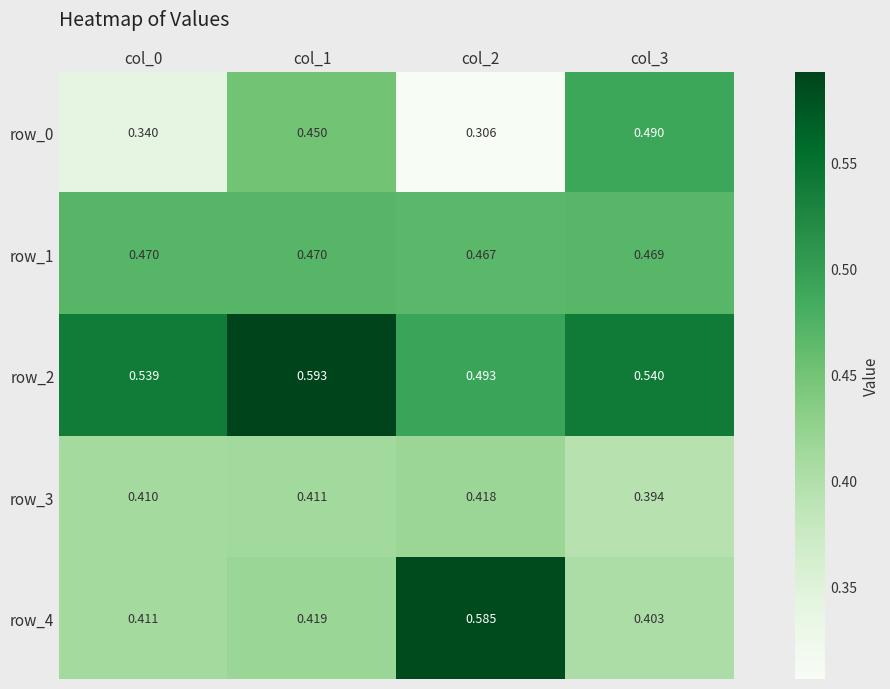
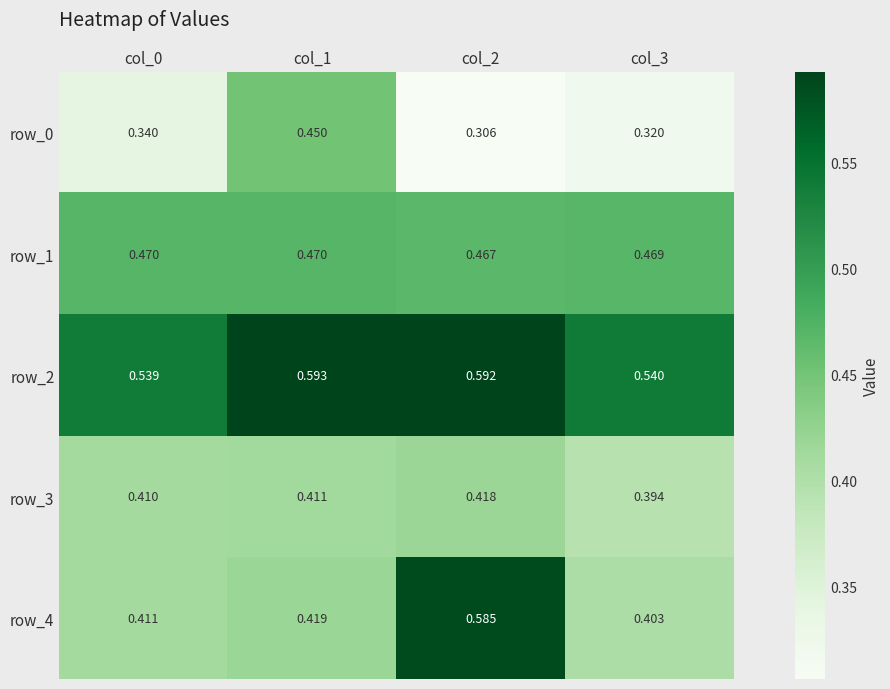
row_0, col_3: 0.490 -> 0.320
row_2, col_2: 0.493 -> 0.592
